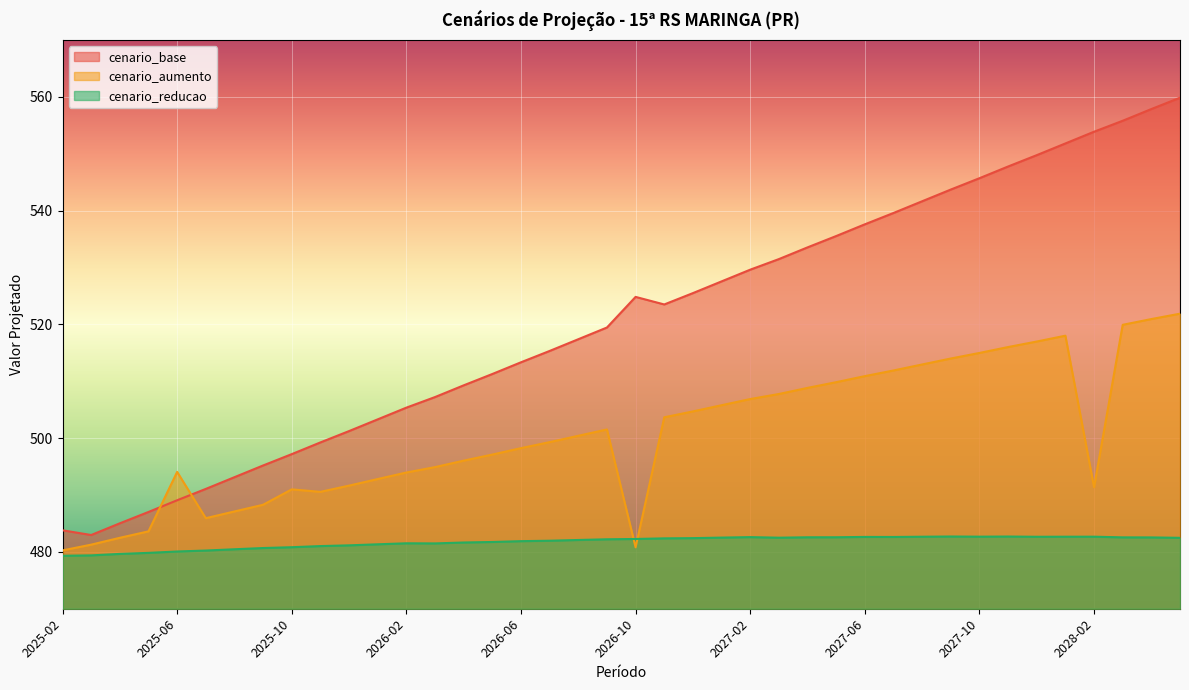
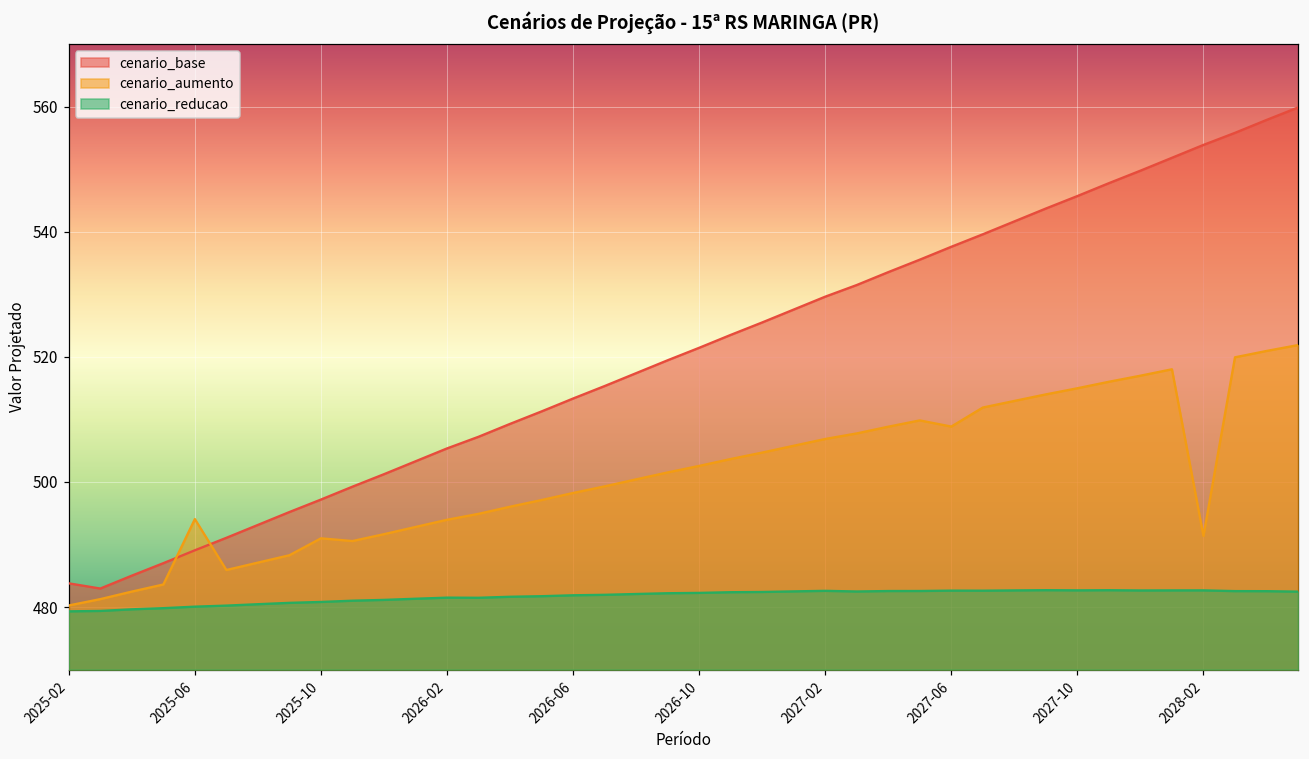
cenario_base, 2026-10: 525 -> 521
cenario_aumento, 2026-10: 481 -> 503
cenario_aumento, 2027-06: 511 -> 509
